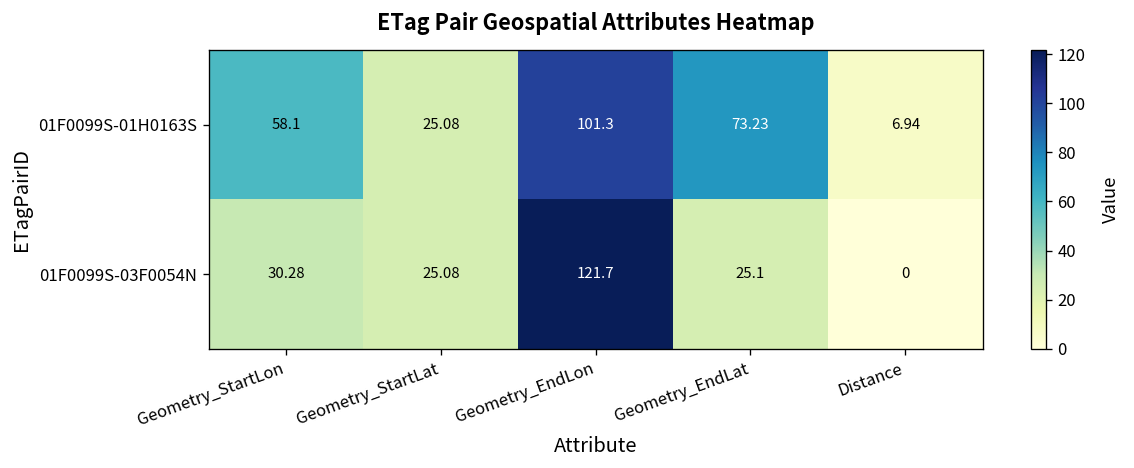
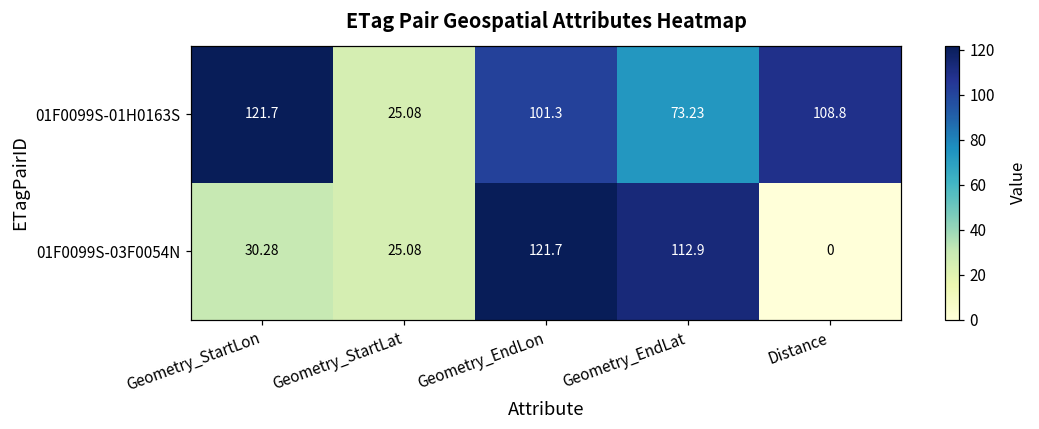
01F0099S-01H0163S, Geometry_StartLon: 58.1 -> 121.7
01F0099S-01H0163S, Distance: 6.94 -> 108.8
01F0099S-03F0054N, Geometry_EndLat: 25.1 -> 112.9
